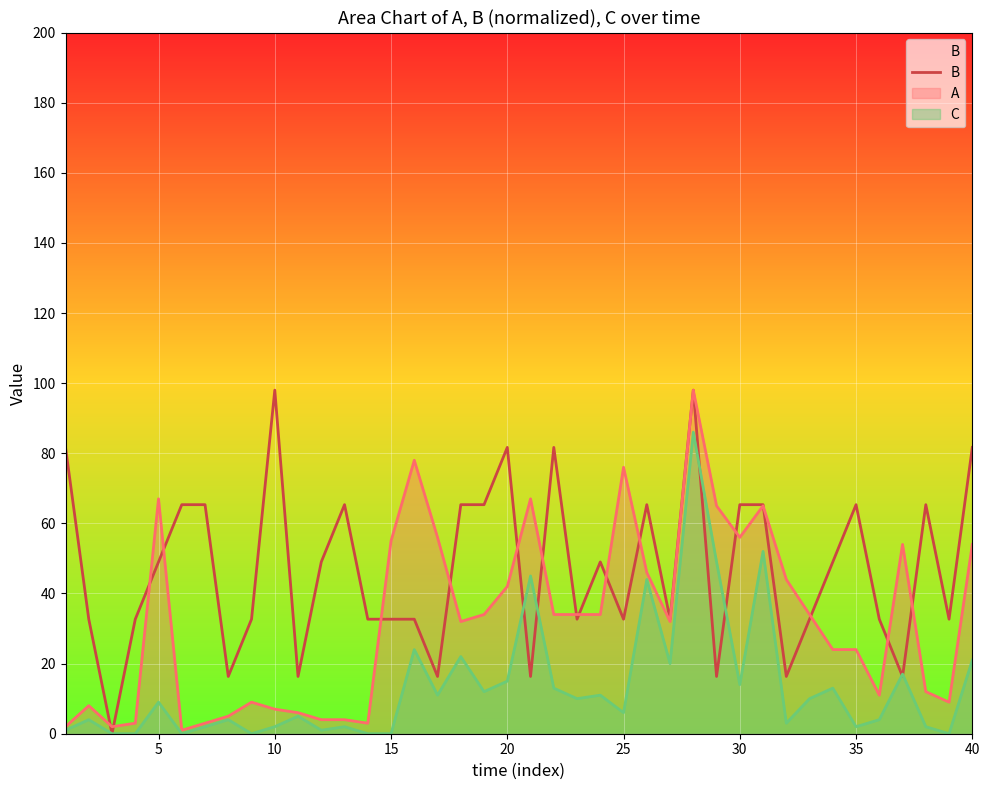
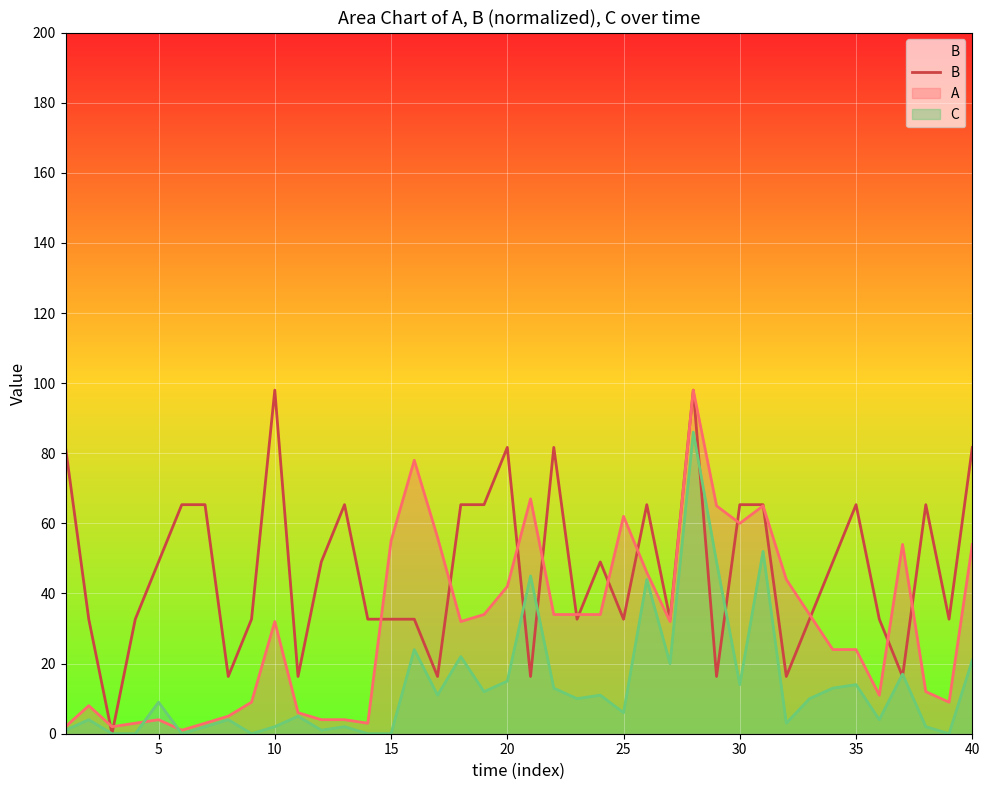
A, 5: 67 -> 4
A, 10: 7 -> 32
A, 25: 76 -> 62
A, 30: 56 -> 60
C, 35: 2 -> 14
